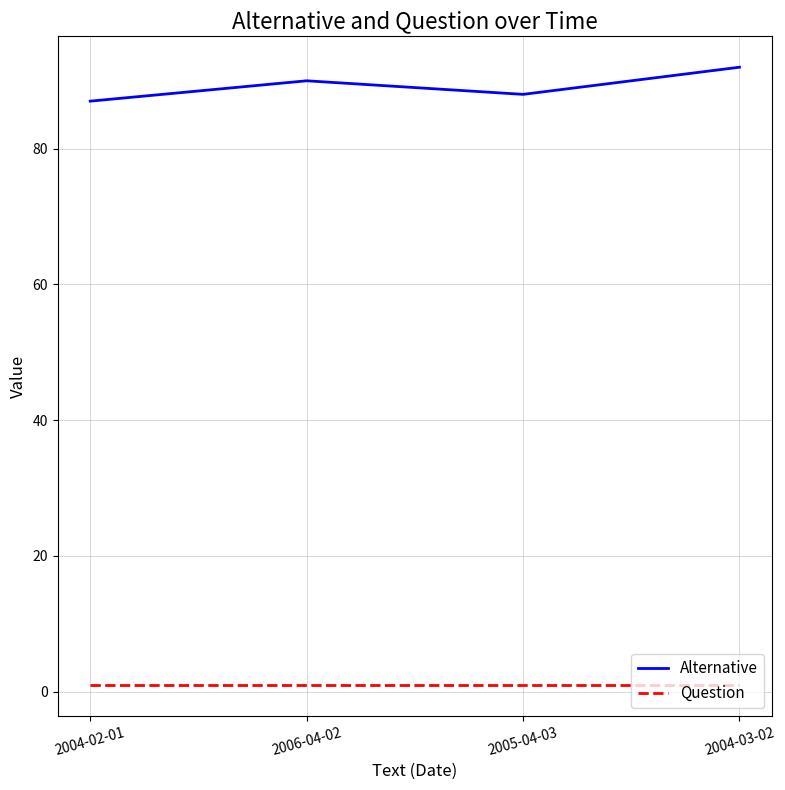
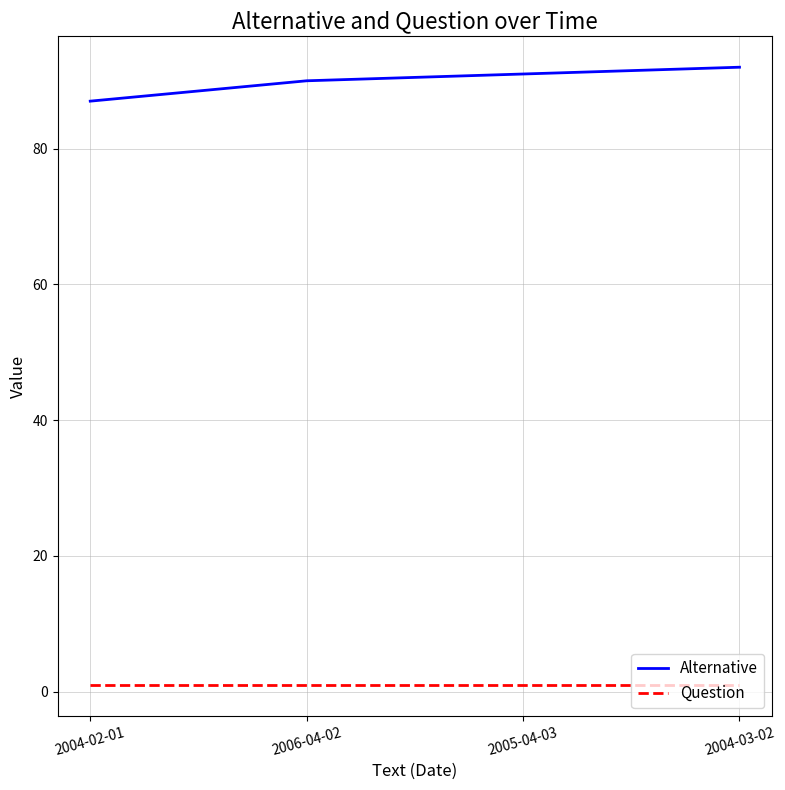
Alternative, 2005-04-03: 88 -> 91
